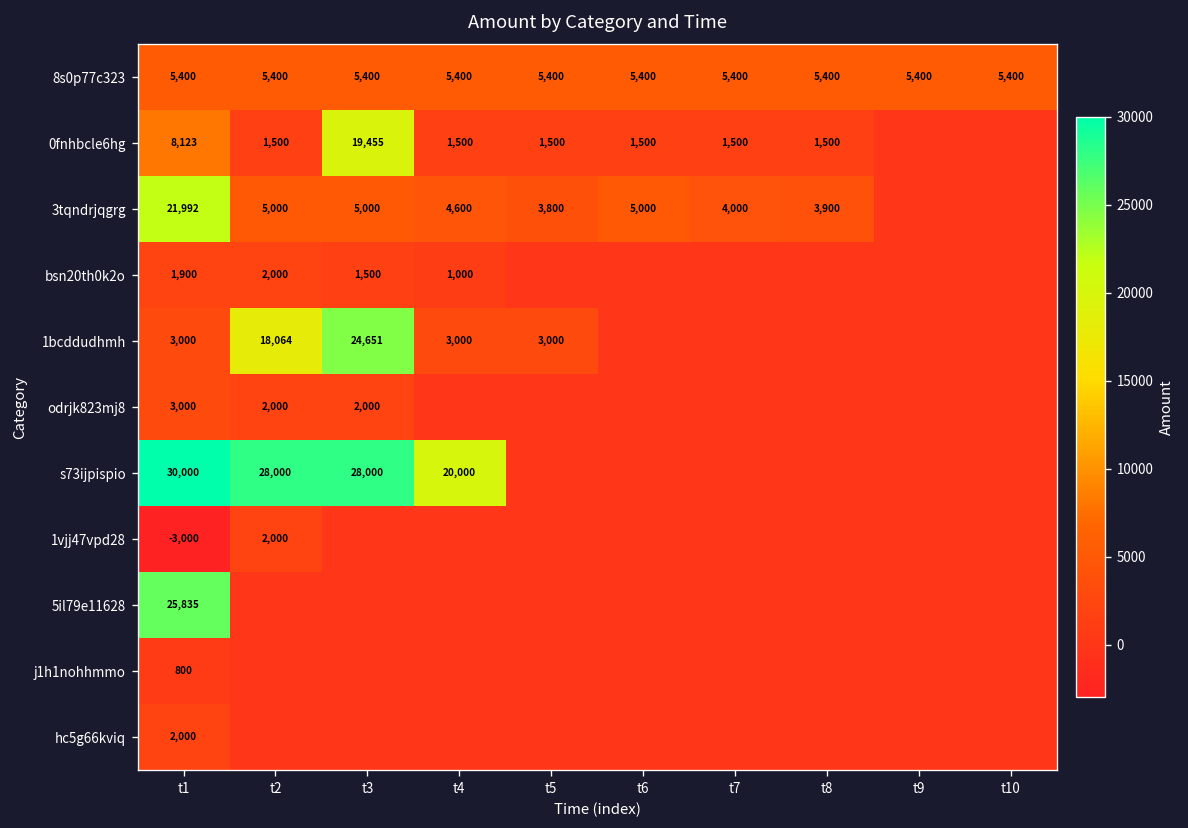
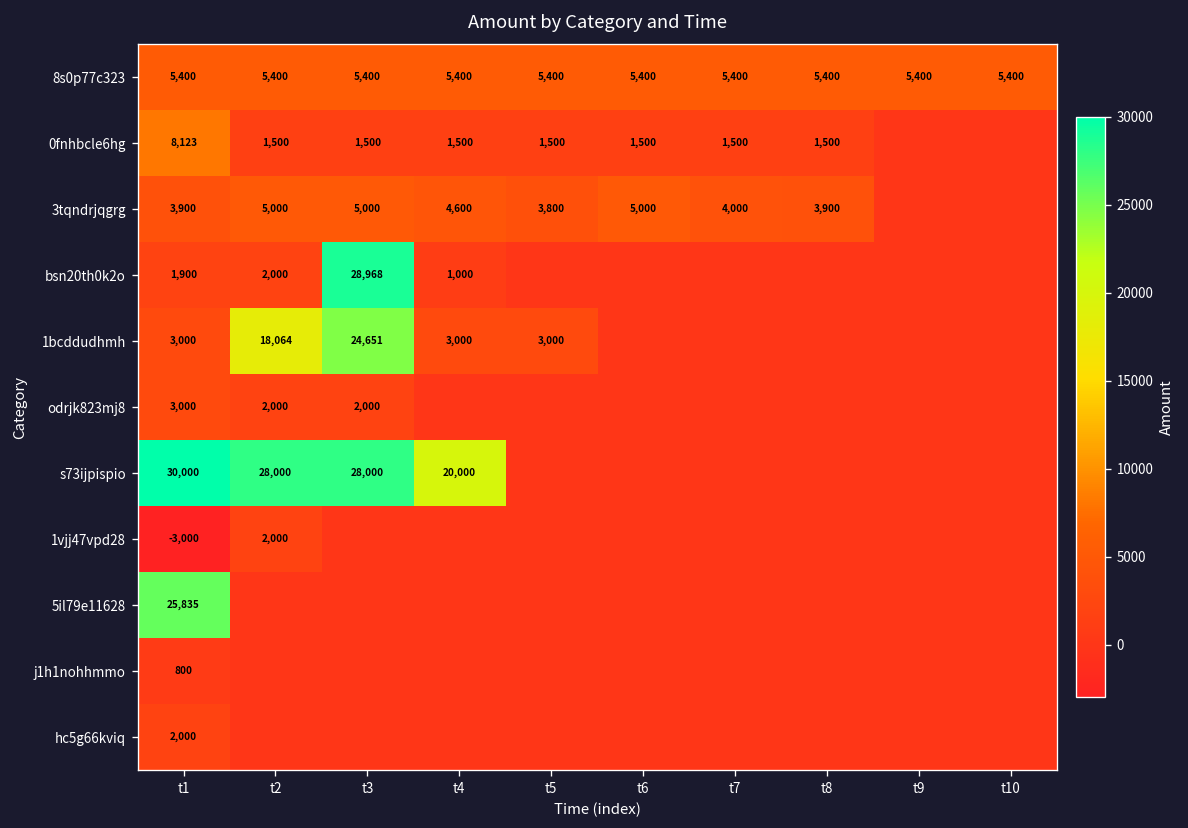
0fnhbcle6hg, t3: 19,455 -> 1,500
3tqndrjqgrg, t1: 21,992 -> 3,900
bsn20th0k2o, t3: 1,500 -> 28,968
